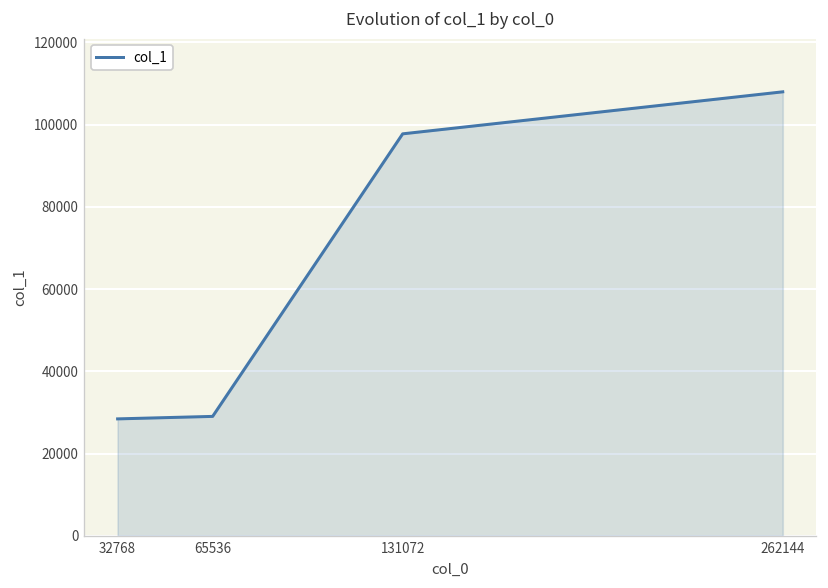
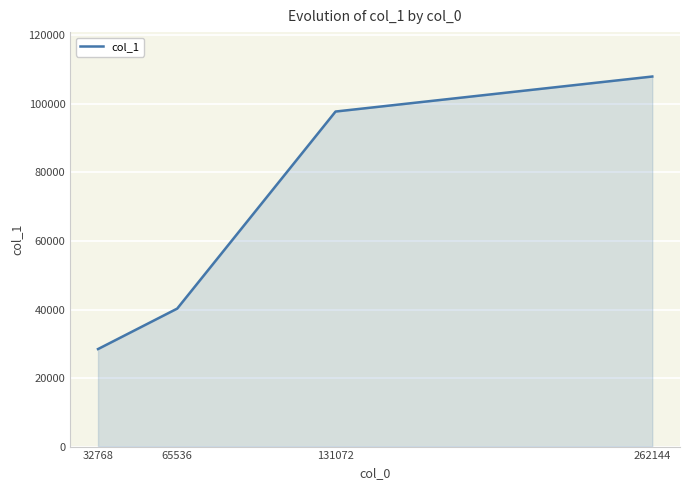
65536: 29000 -> 40000
